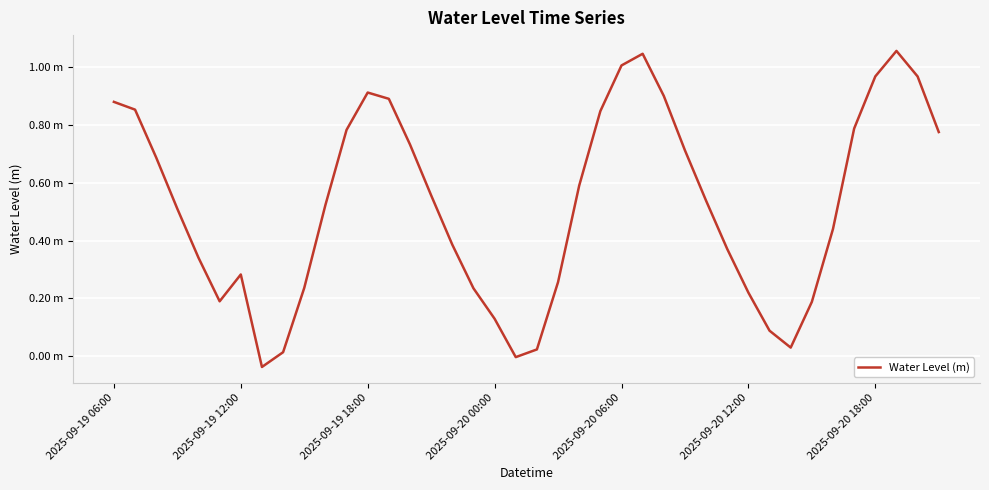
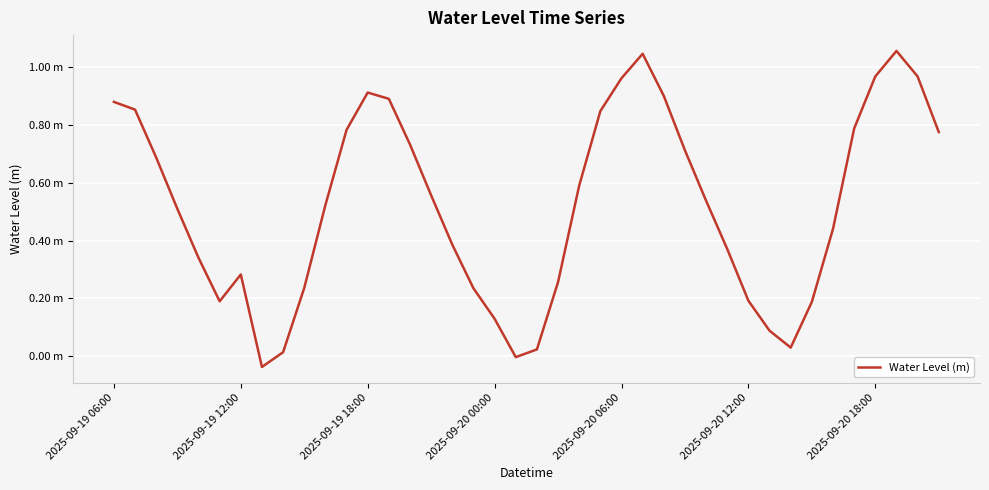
2025-09-20 06:00: 1.01 m -> 0.96 m
2025-09-20 12:00: 0.22 m -> 0.19 m
